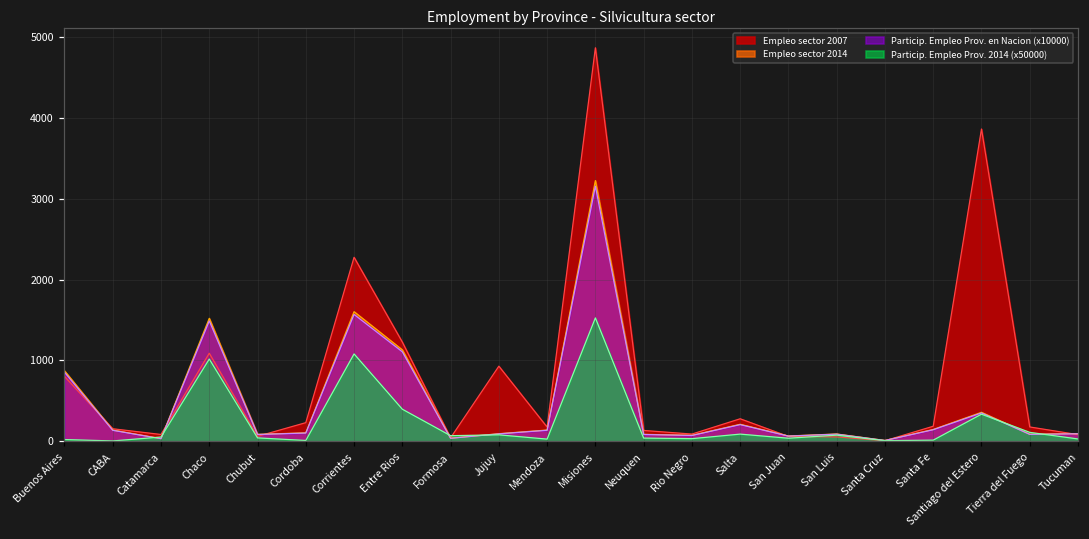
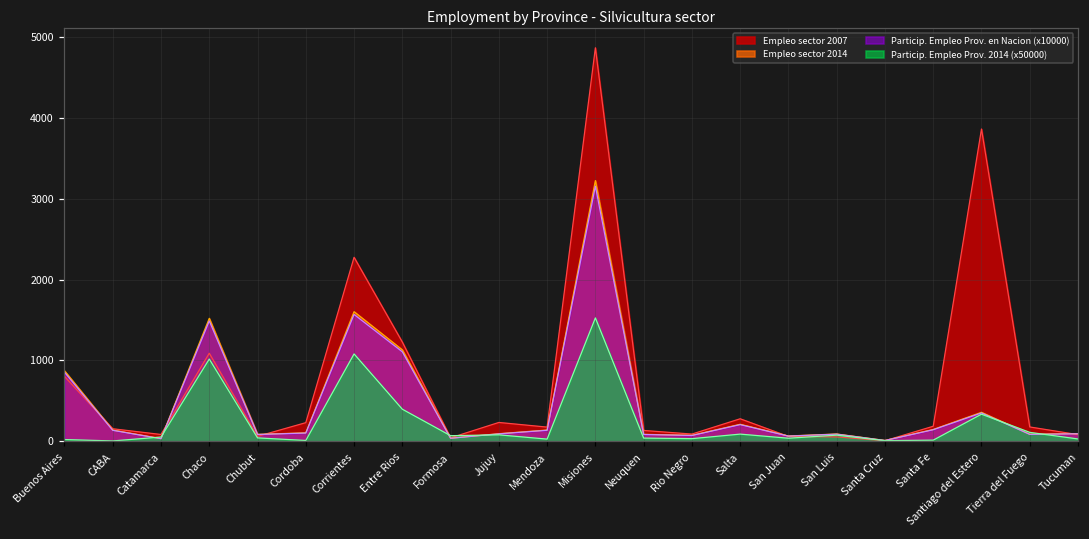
Empleo sector 2007, Jujuy: 900 -> 200
